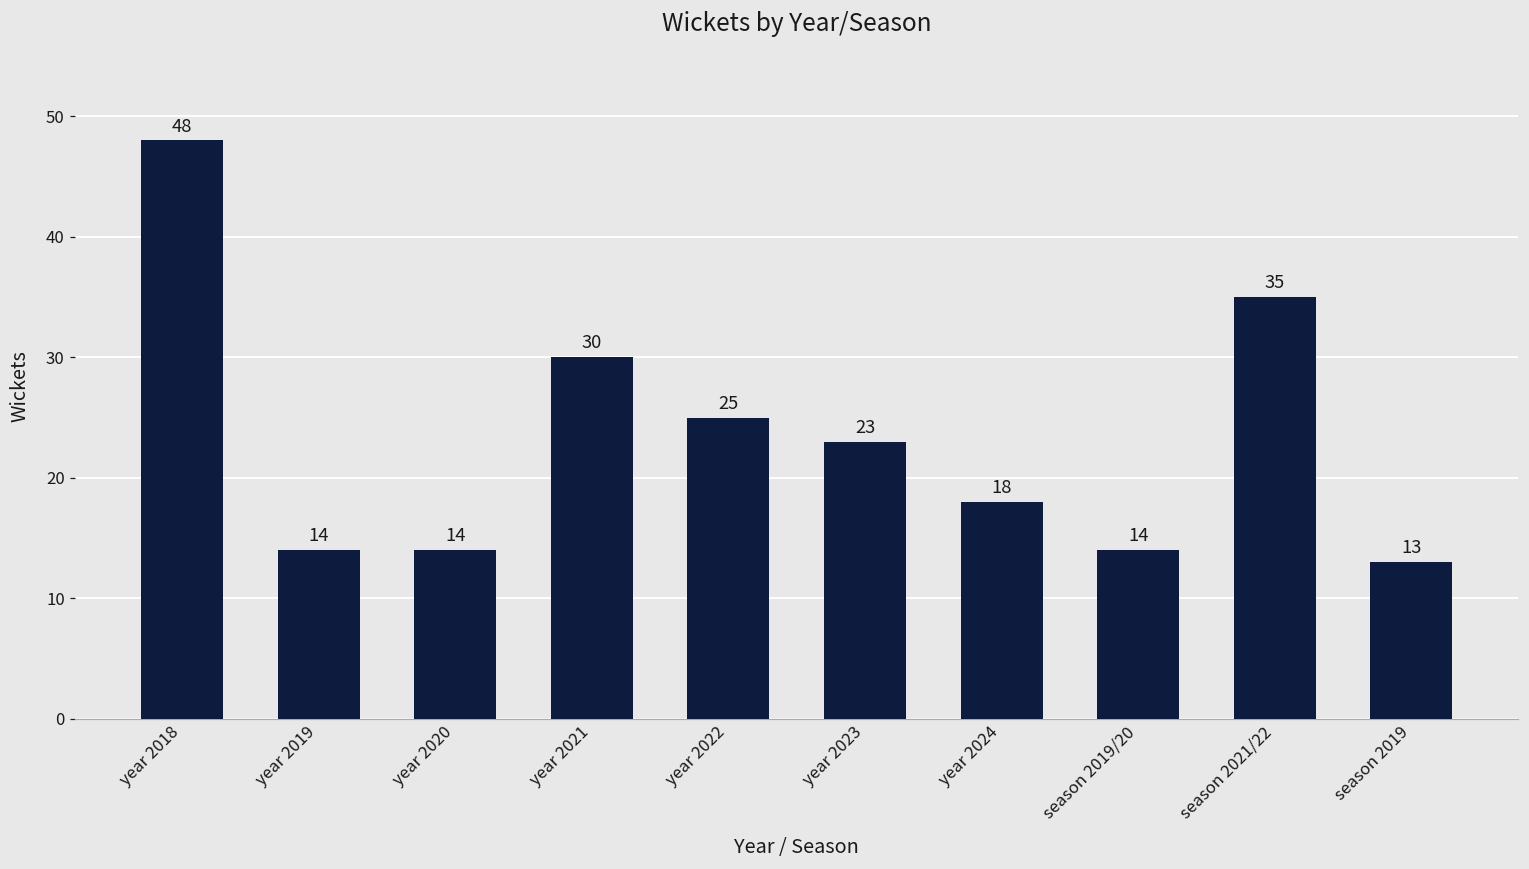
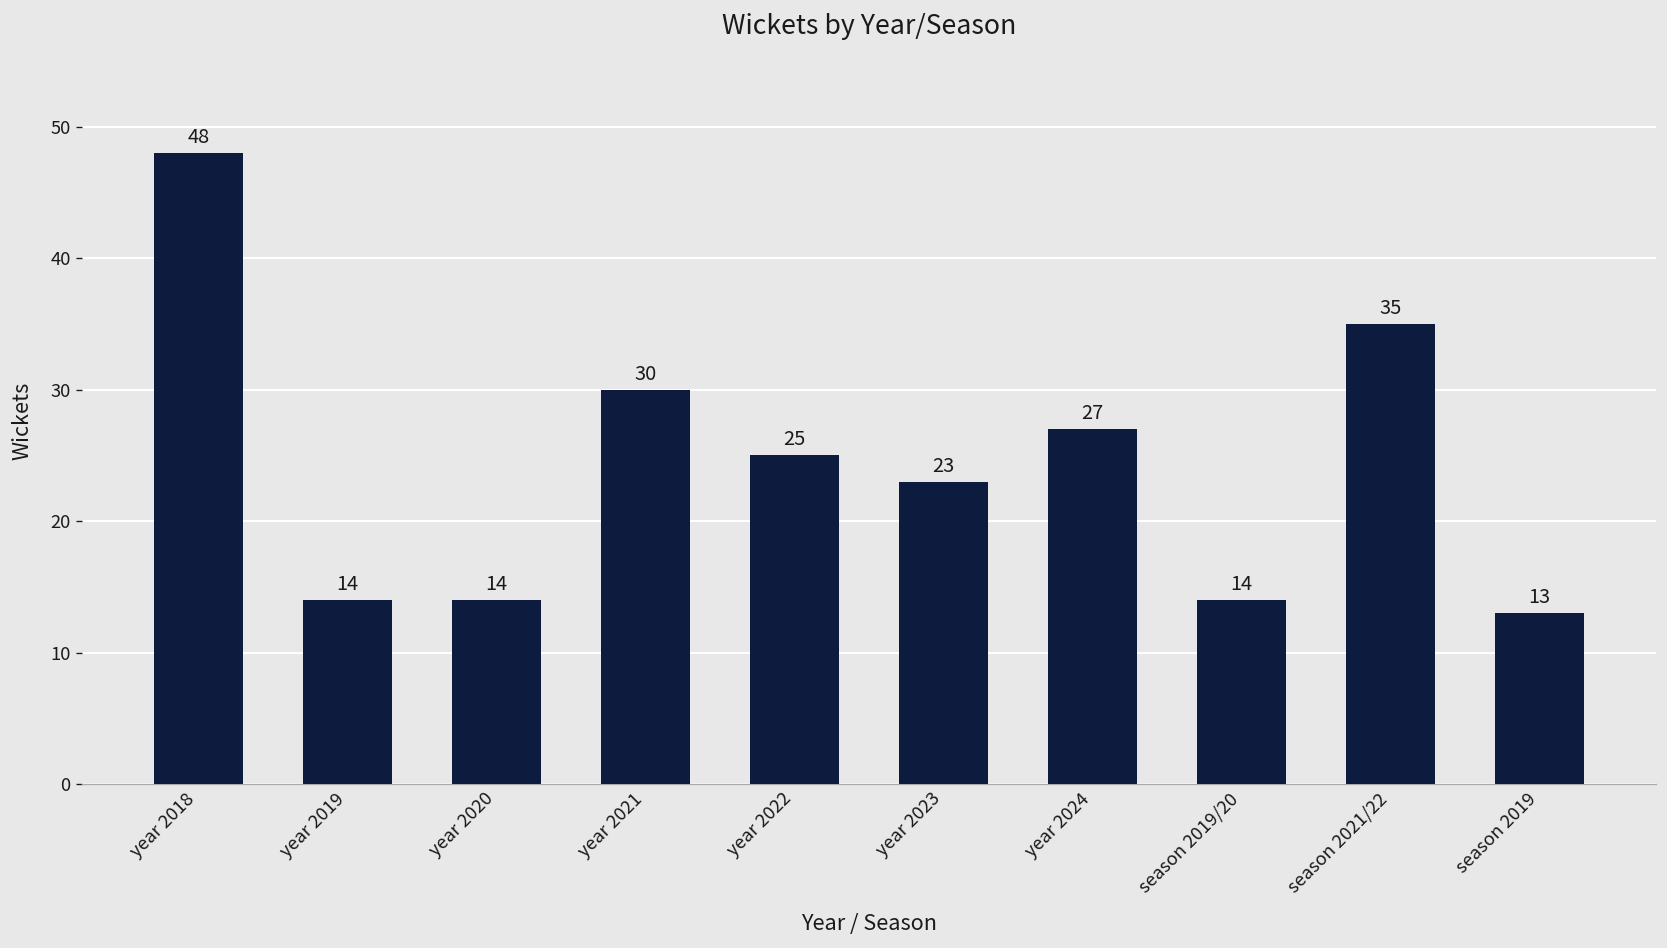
year 2024: 18 -> 27
